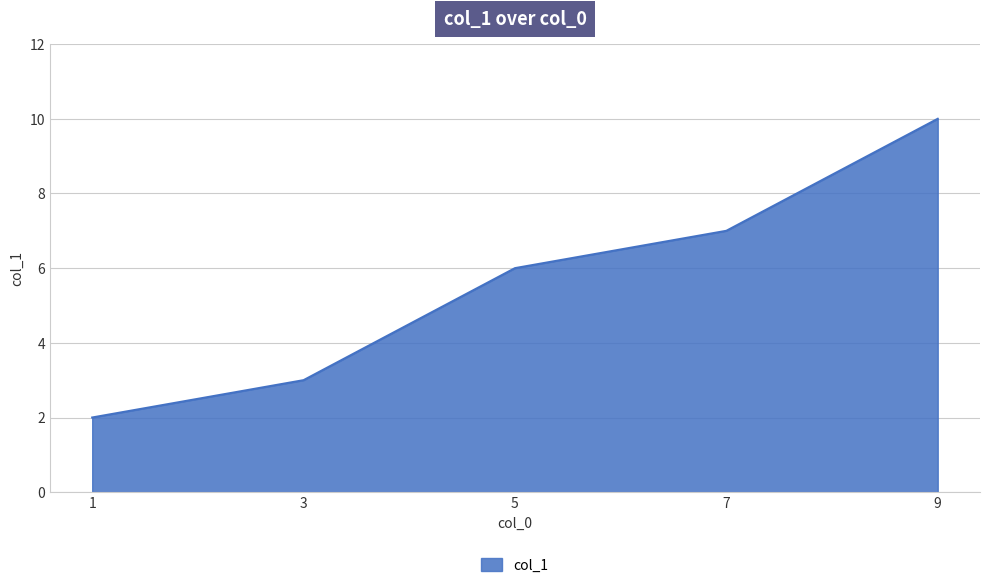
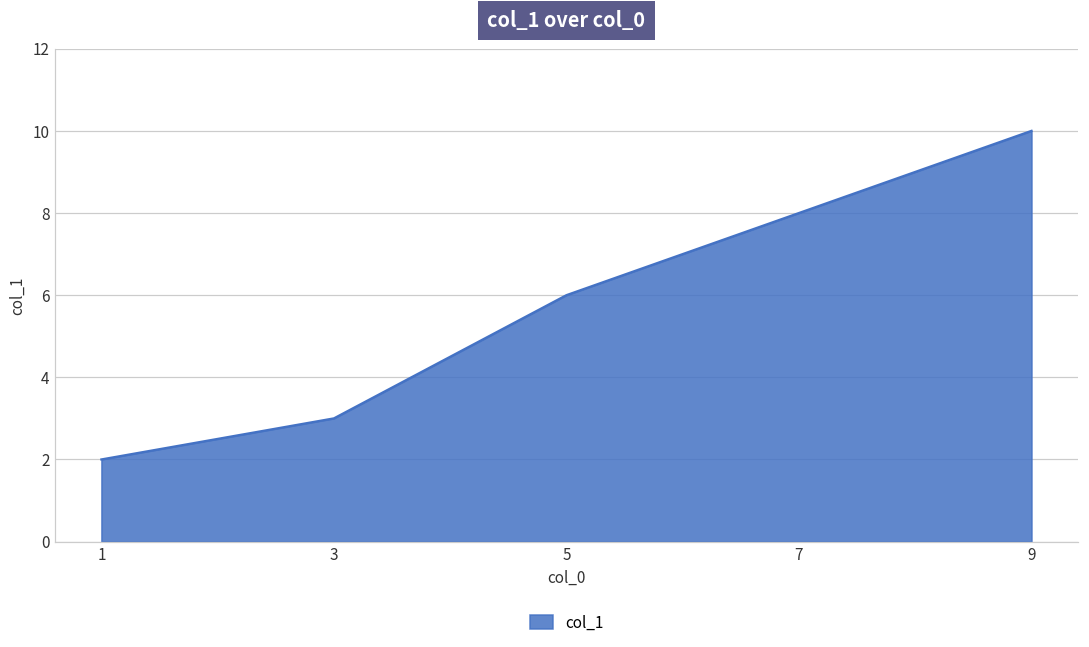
7: 7 -> 8
